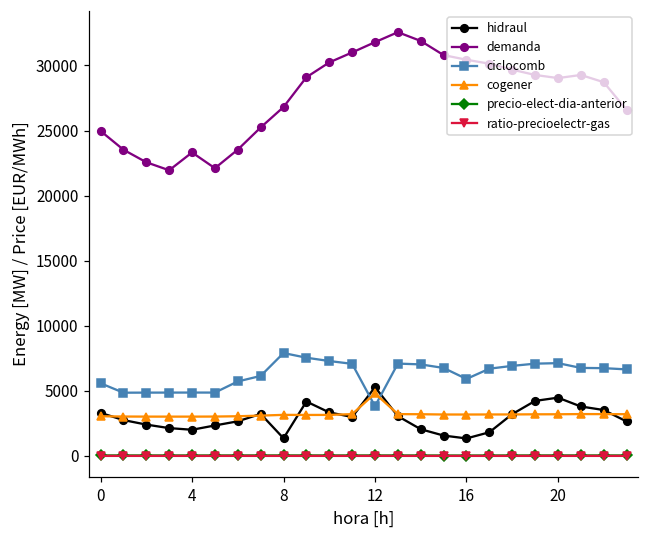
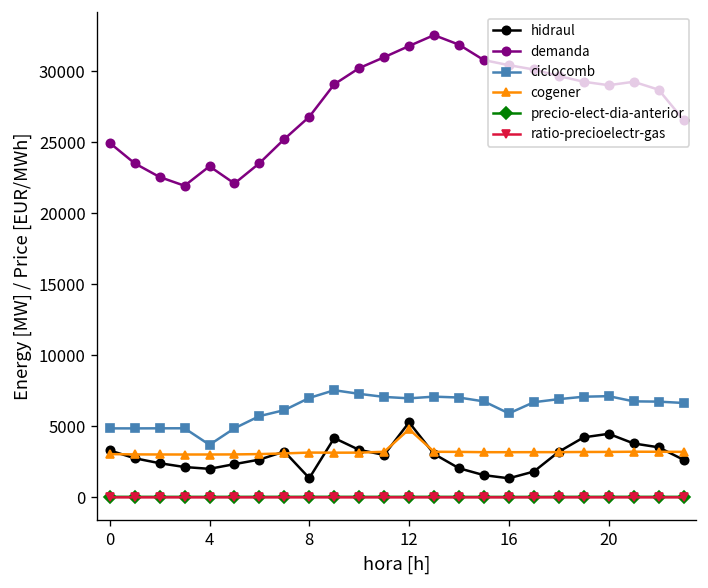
ciclocomb, 0: 5600 -> 4900
ciclocomb, 4: 4900 -> 3700
ciclocomb, 8: 7900 -> 7000
ciclocomb, 12: 3800 -> 7000
